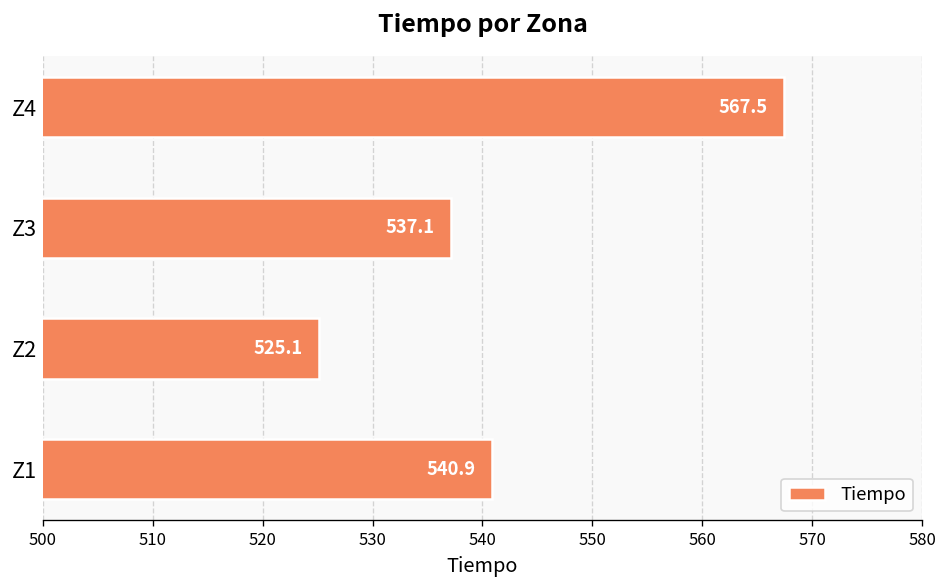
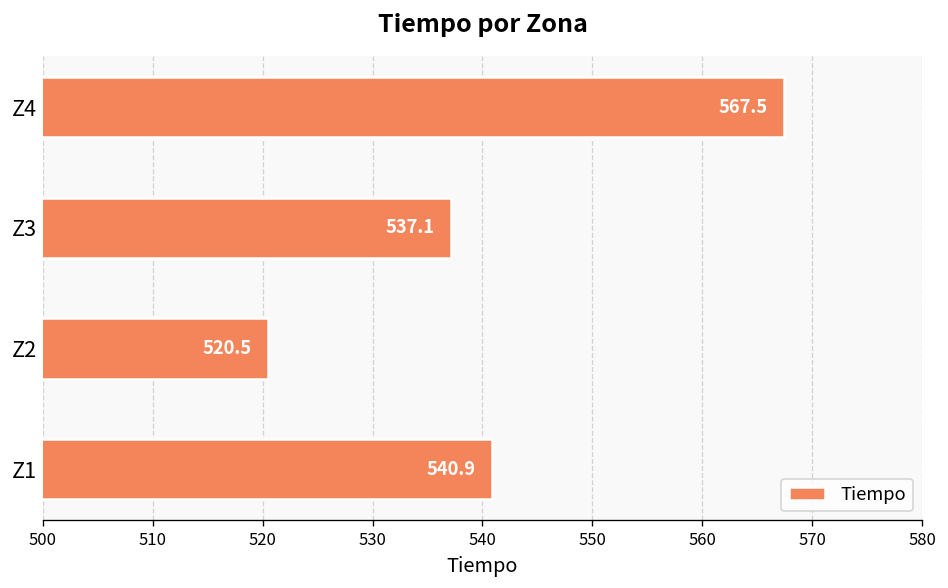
Z2: 525.1 -> 520.5
